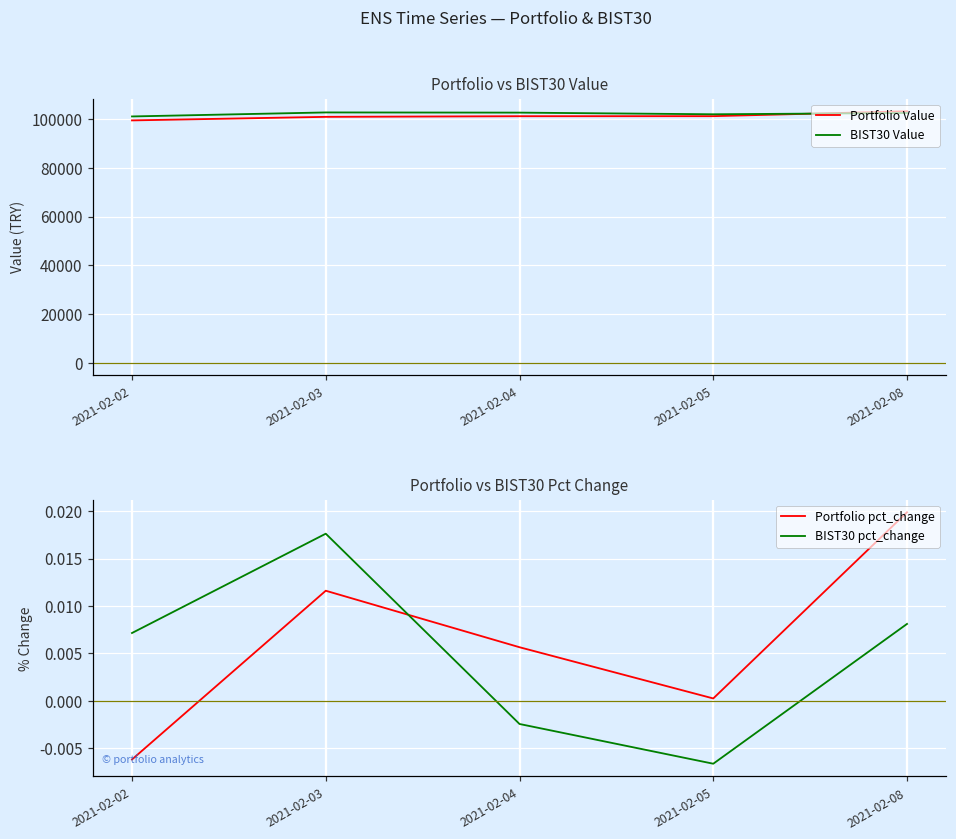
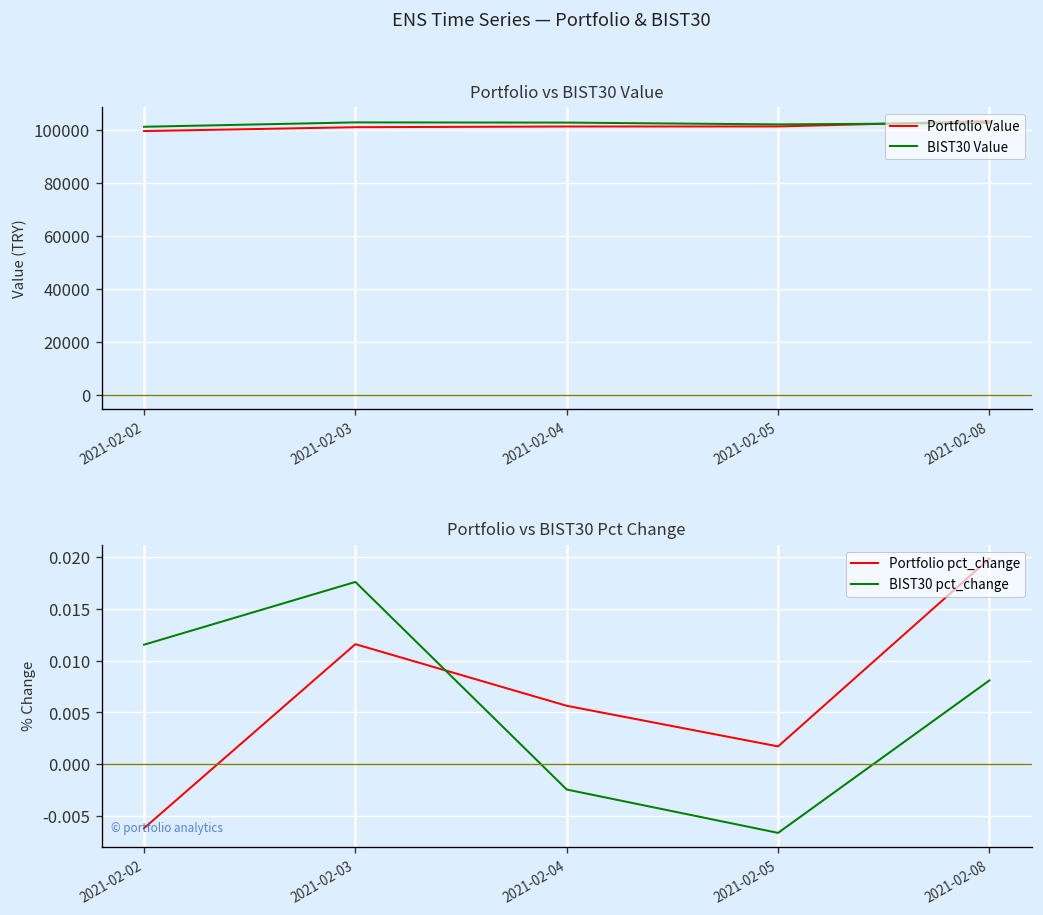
Portfolio vs BIST30 Pct Change, BIST30 pct_change, 2021-02-02: 0.007 -> 0.012
Portfolio vs BIST30 Pct Change, Portfolio pct_change, 2021-02-05: 0.000 -> 0.002
